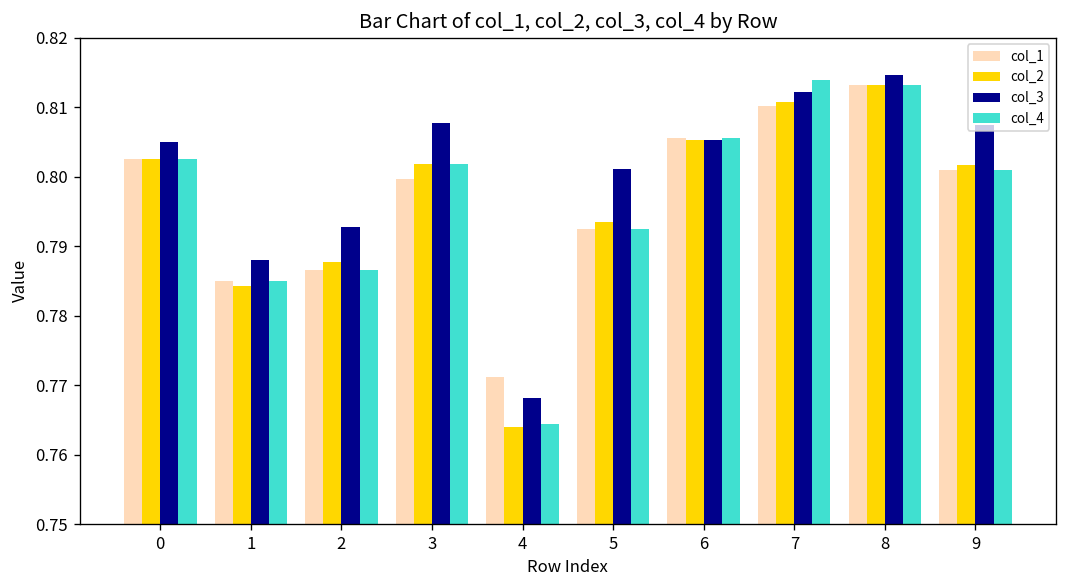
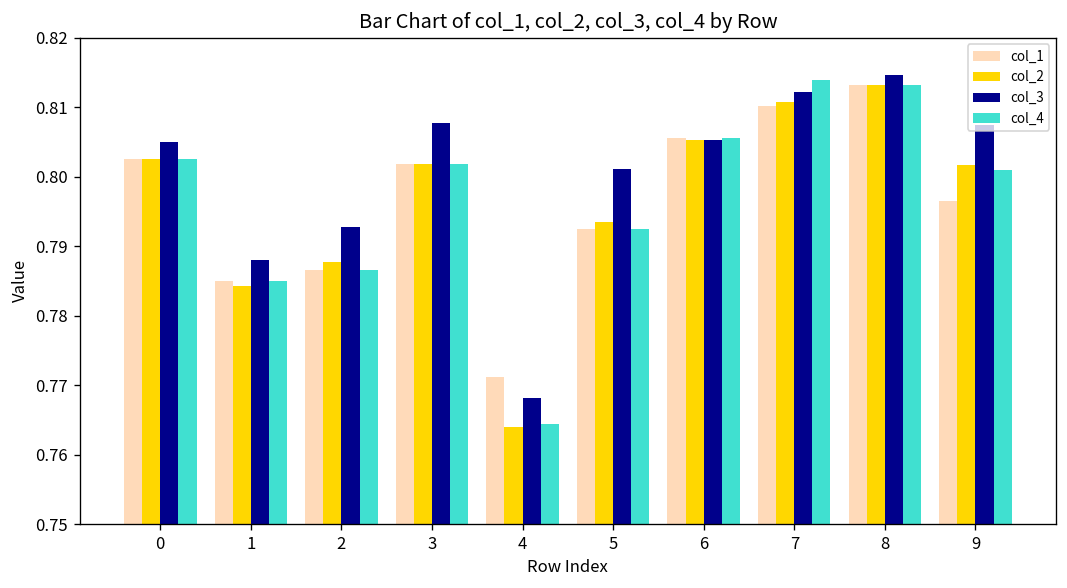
col_1, 3: 0.800 -> 0.802
col_1, 9: 0.801 -> 0.796
